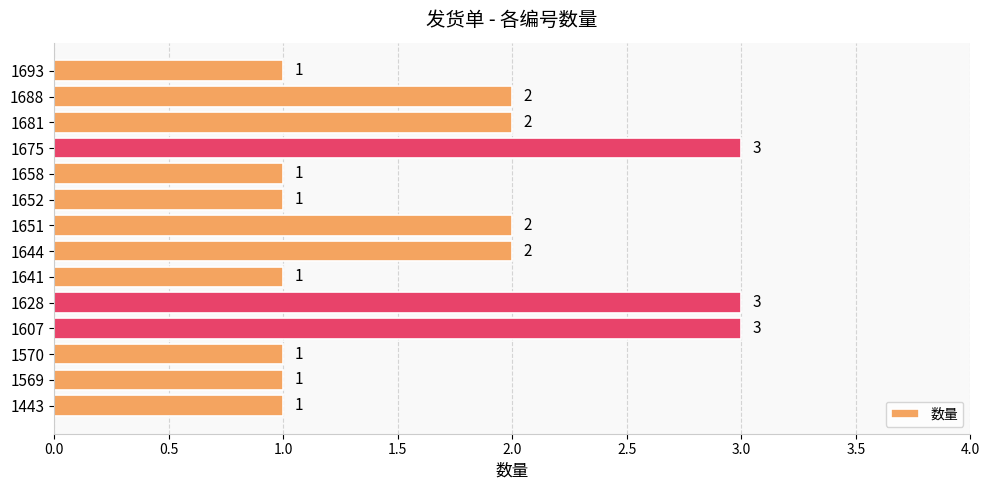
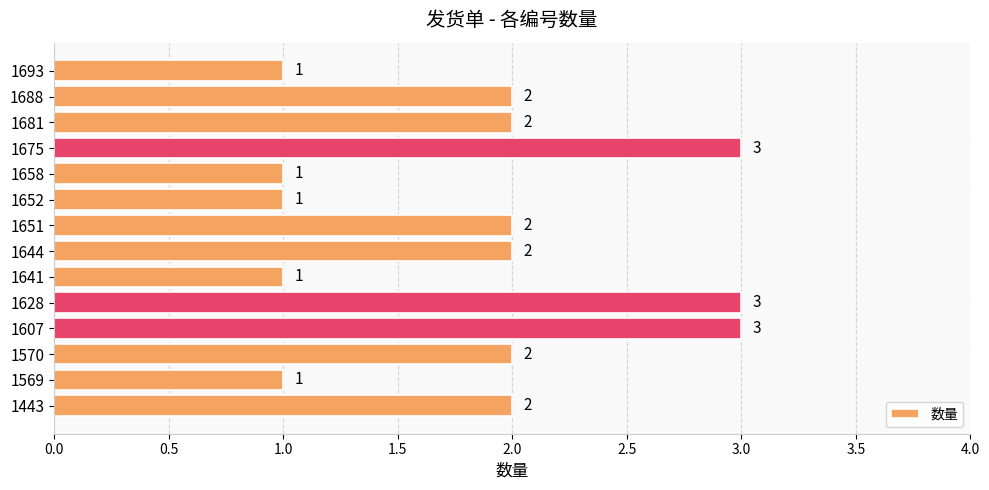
1570: 1 -> 2
1443: 1 -> 2
